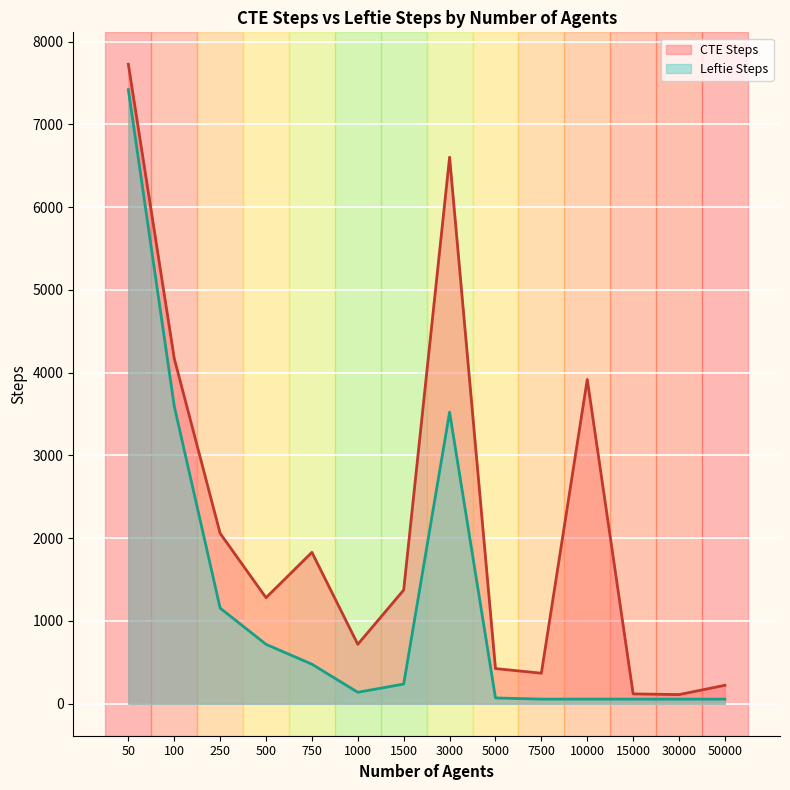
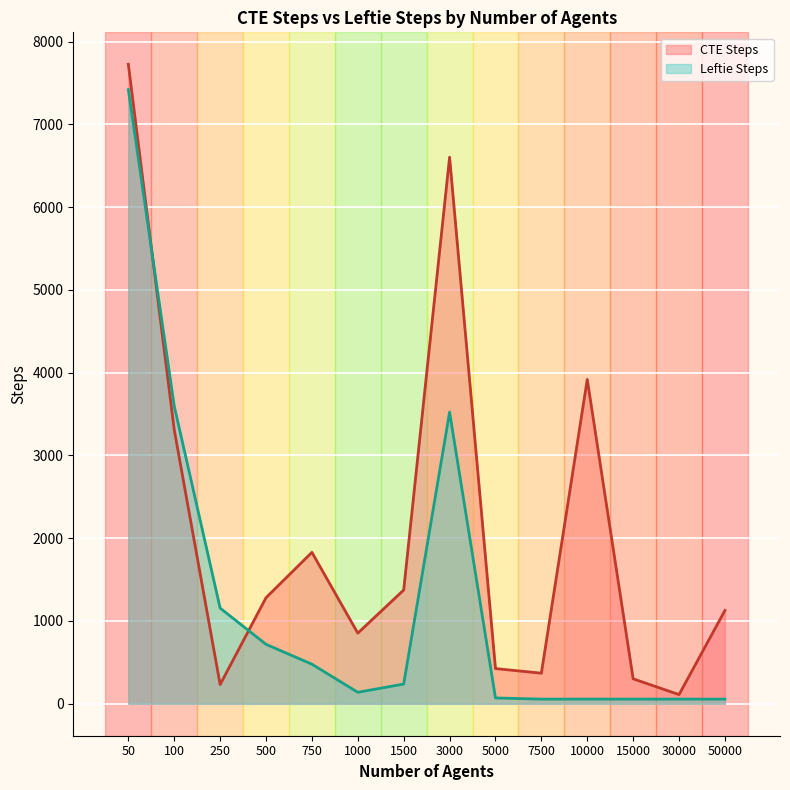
CTE Steps, 100: 4200 -> 3300
CTE Steps, 250: 2100 -> 200
CTE Steps, 1000: 700 -> 900
CTE Steps, 15000: 100 -> 300
CTE Steps, 50000: 200 -> 1100
